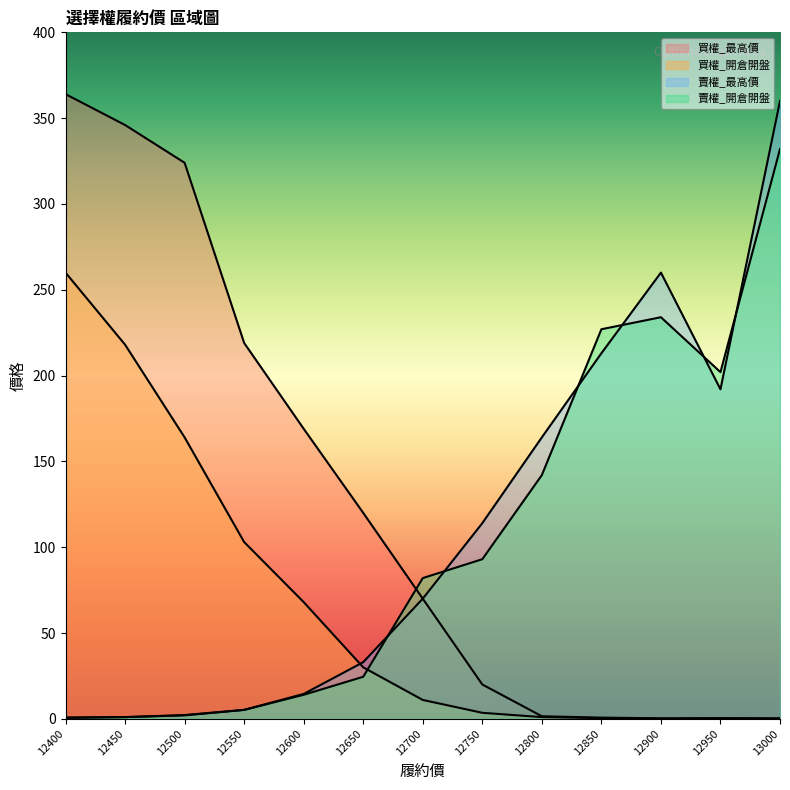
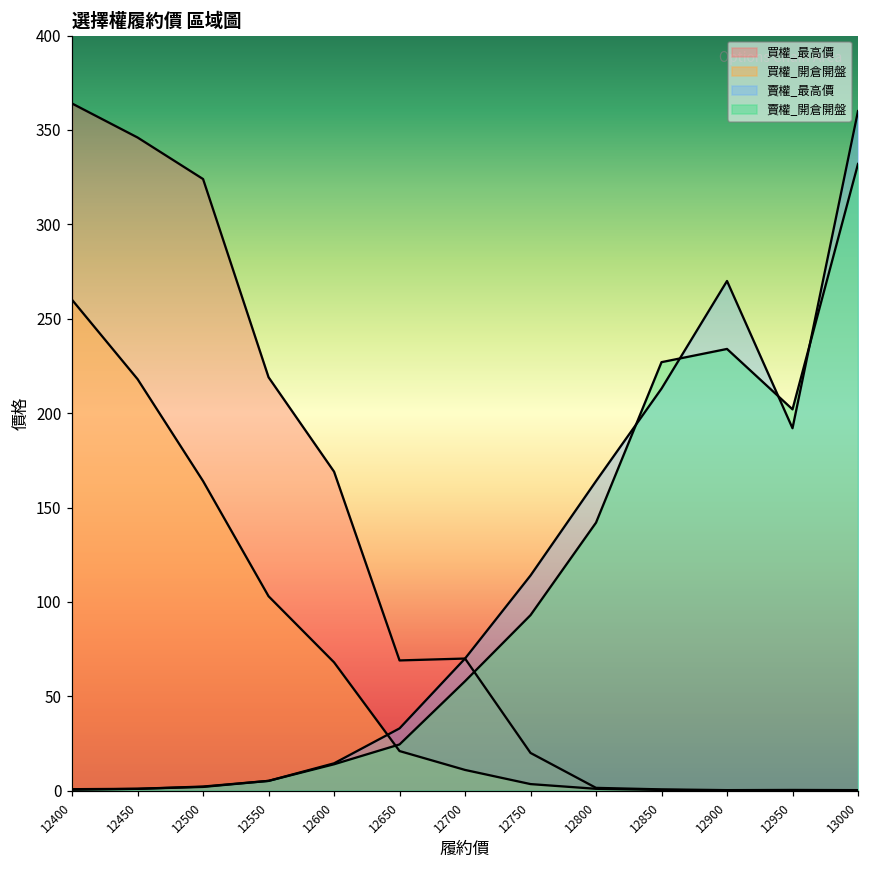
買權_最高價, 12650: 120 -> 69
買權_開倉開盤, 12650: 30 -> 21
賣權_開倉開盤, 12700: 82 -> 58
賣權_最高價, 12900: 260 -> 270
